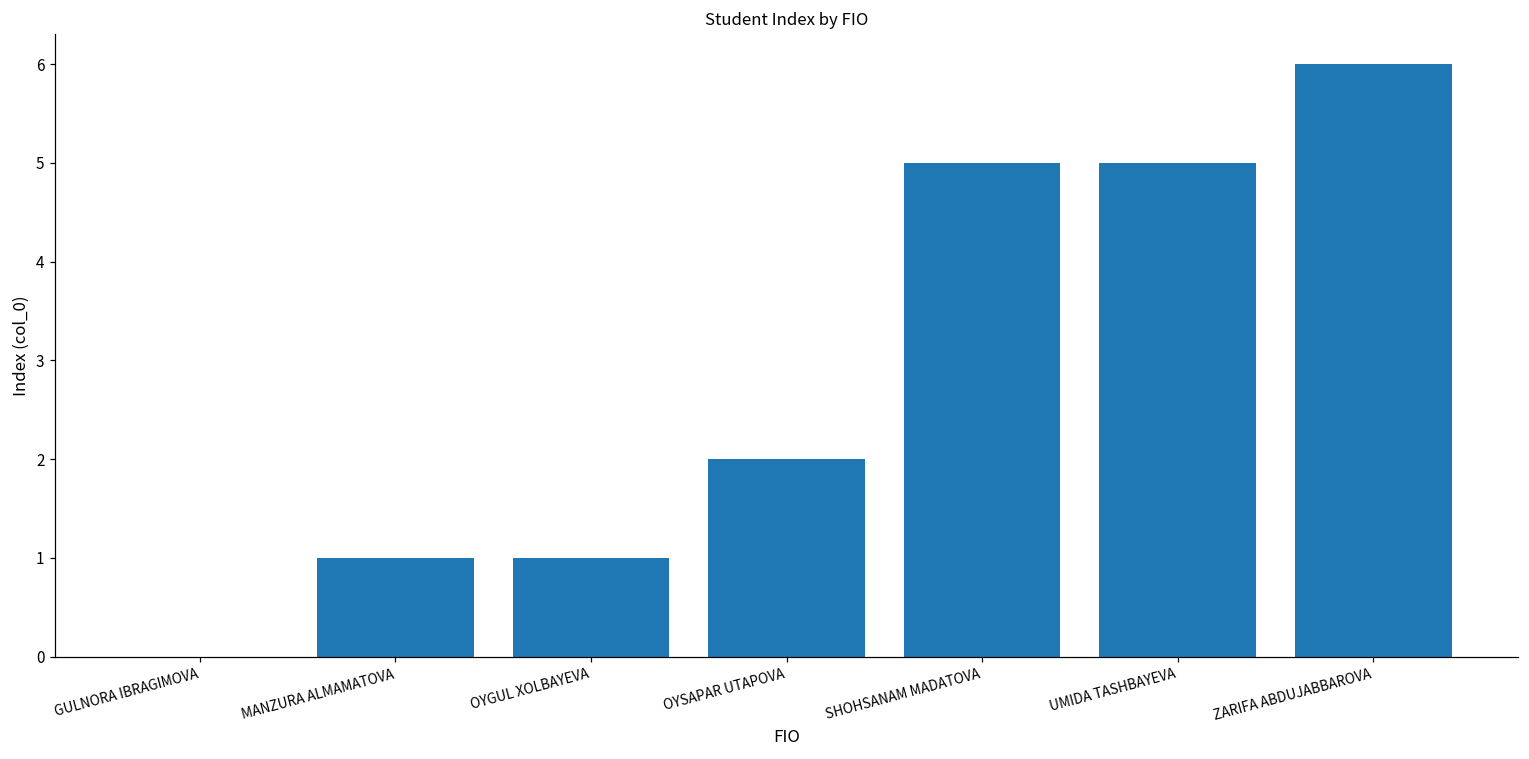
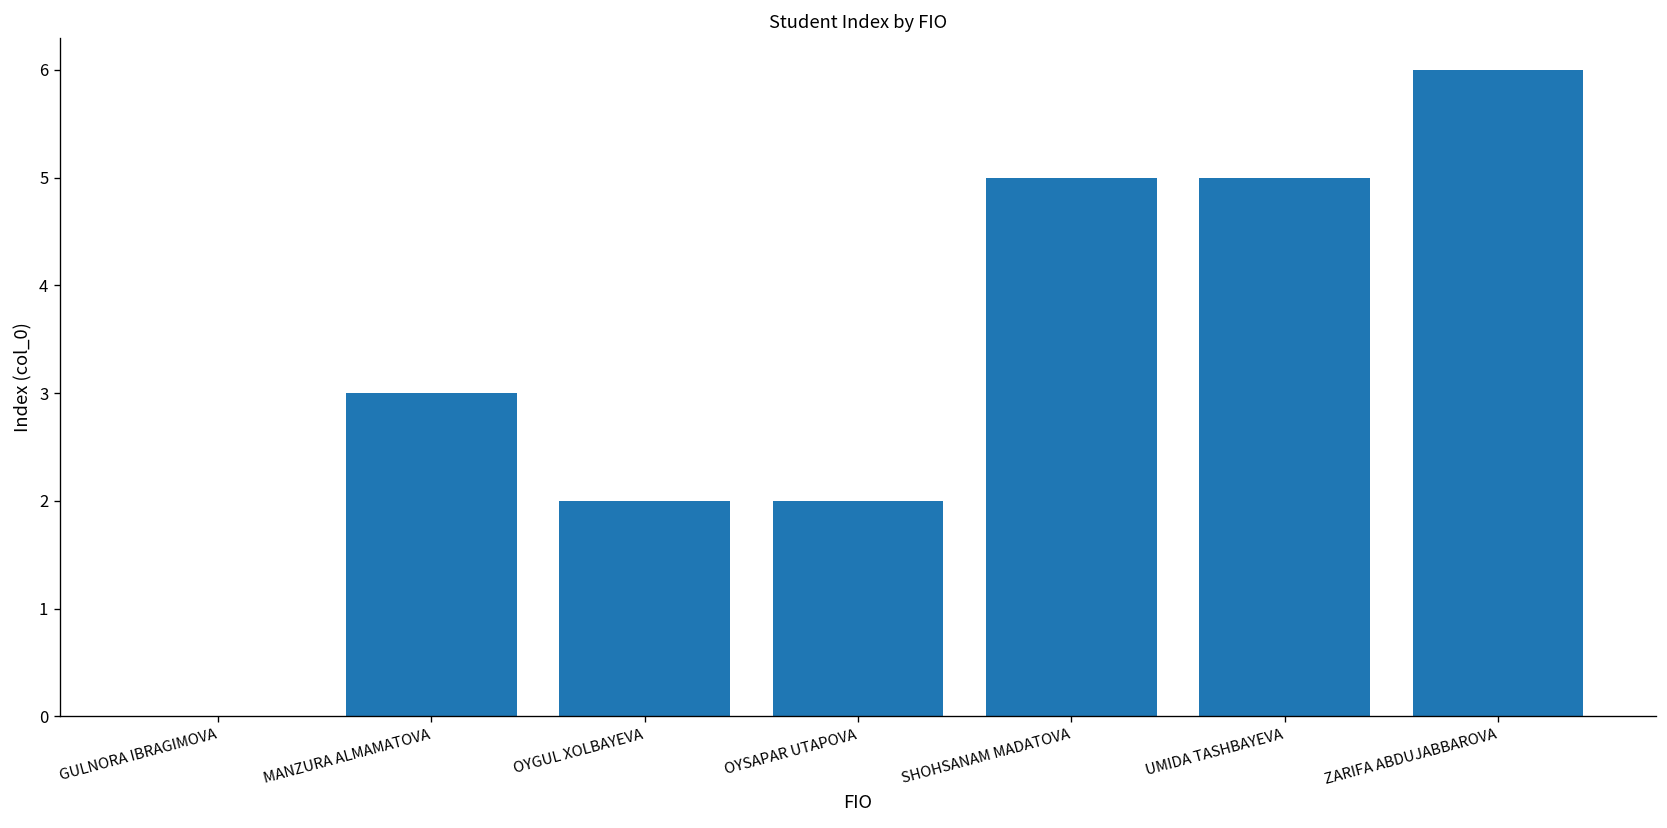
MANZURA ALMAMATOVA: 1 -> 3
OYGUL XOLBAYEVA: 1 -> 2
